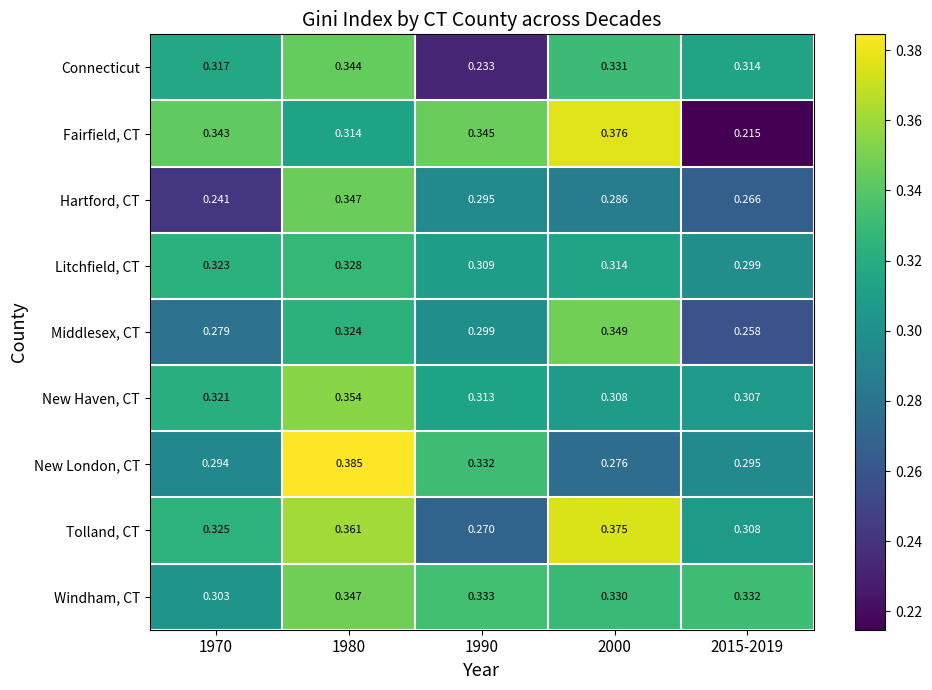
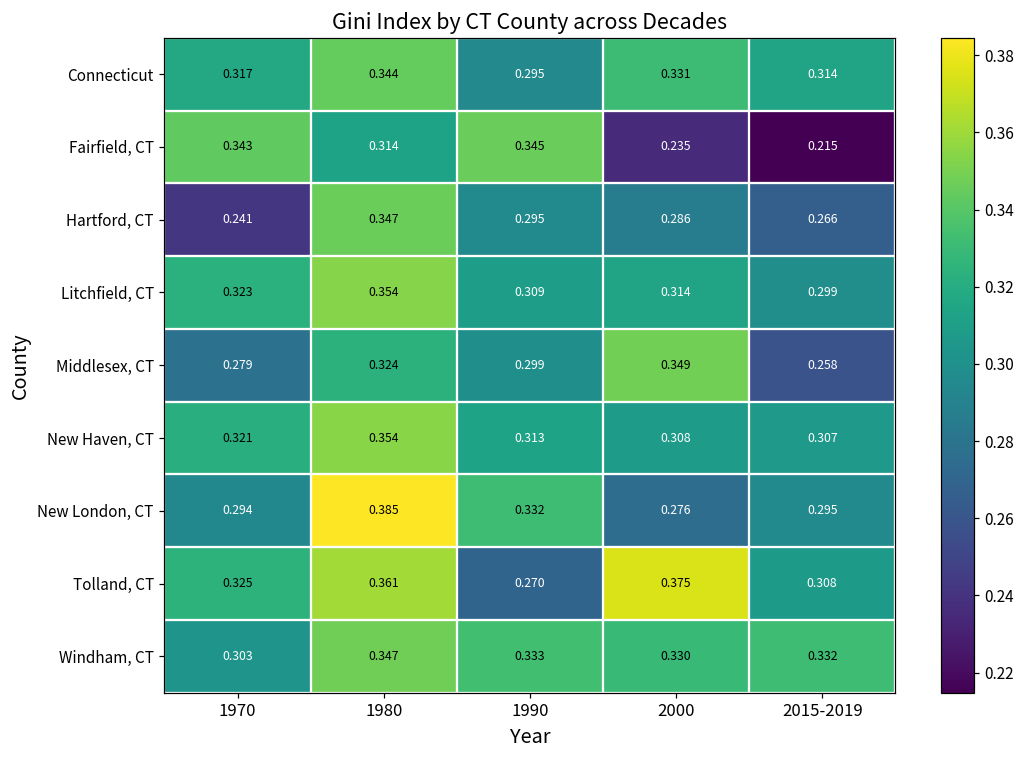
Connecticut, 1990: 0.233 -> 0.295
Fairfield, CT, 2000: 0.376 -> 0.235
Litchfield, CT, 1980: 0.328 -> 0.354
